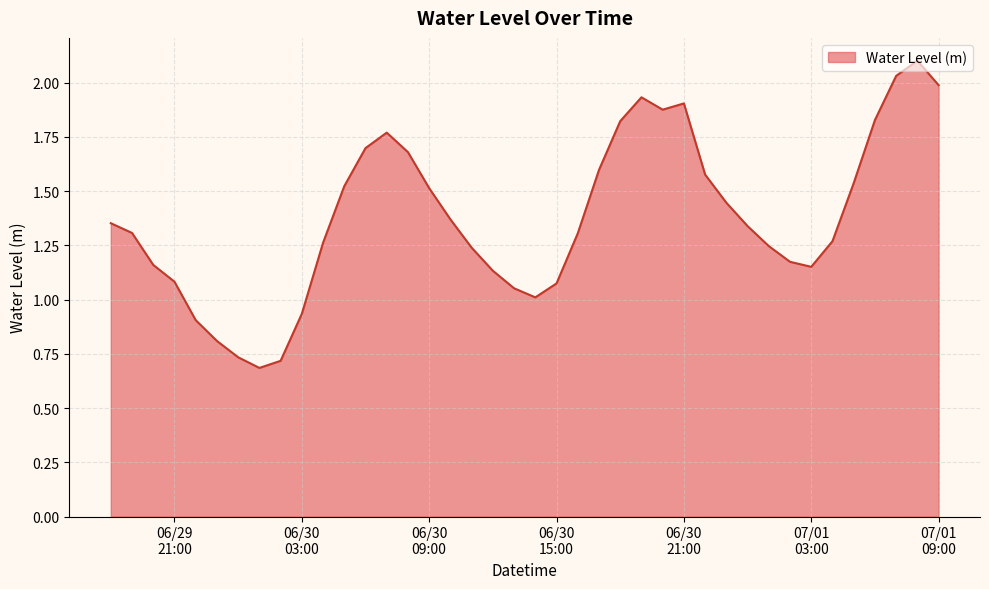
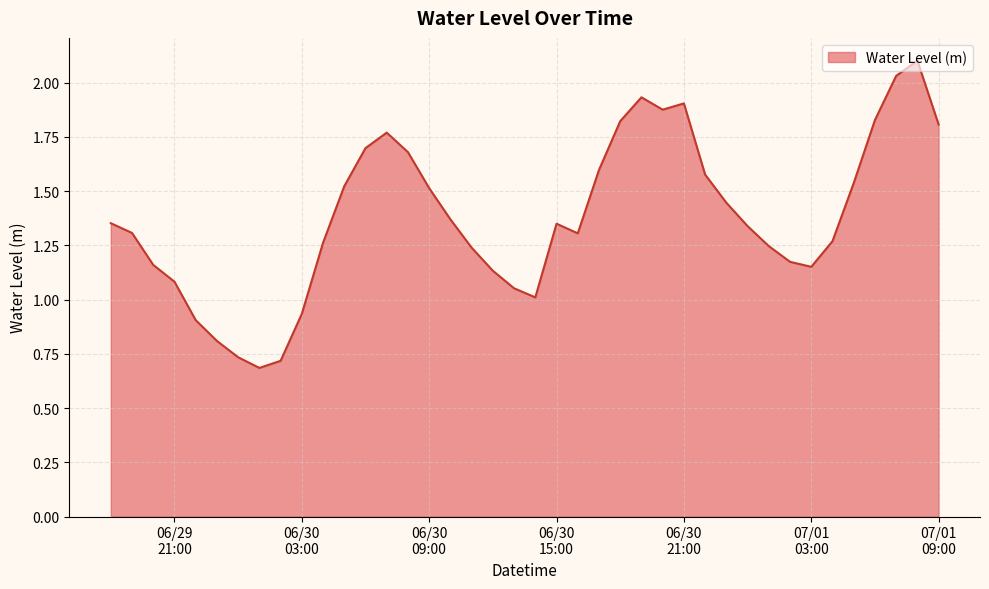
06/30 15:00: 1.07 -> 1.35
07/01 09:00: 1.99 -> 1.81
